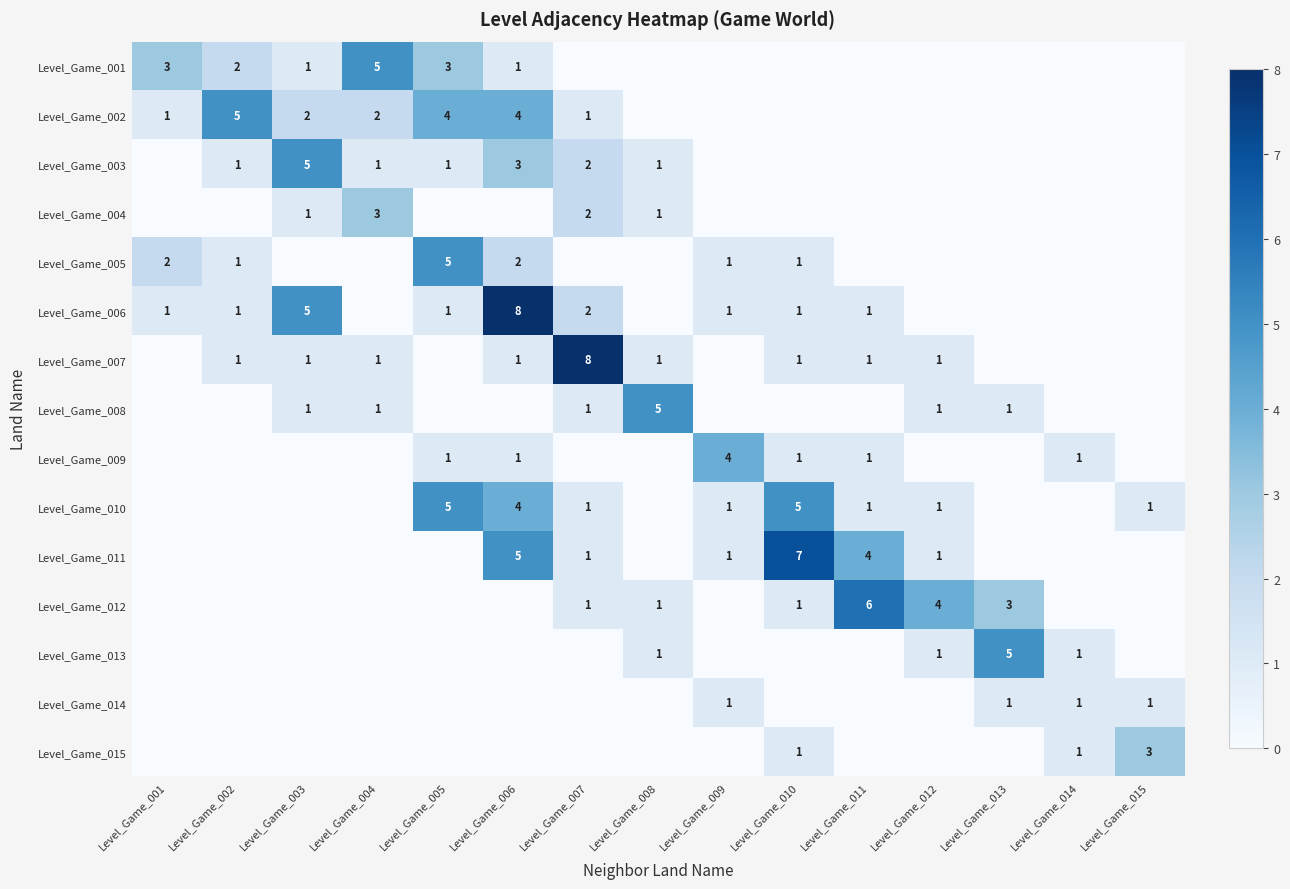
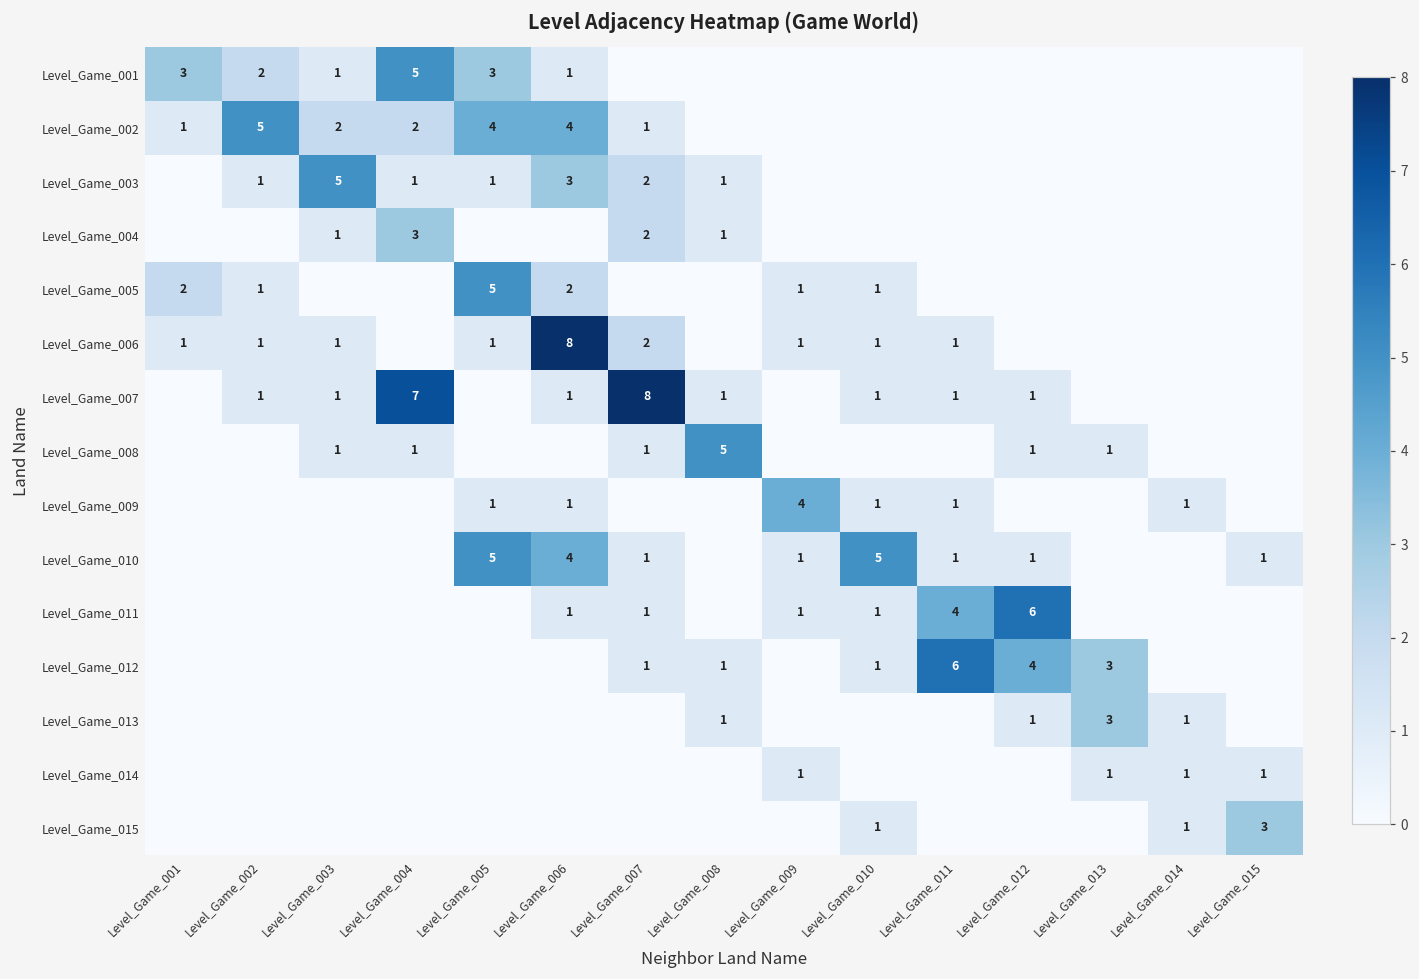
Level_Game_006, Level_Game_003: 5 -> 1
Level_Game_007, Level_Game_004: 1 -> 7
Level_Game_011, Level_Game_006: 5 -> 1
Level_Game_011, Level_Game_010: 7 -> 1
Level_Game_011, Level_Game_012: 1 -> 6
Level_Game_013, Level_Game_013: 5 -> 3
